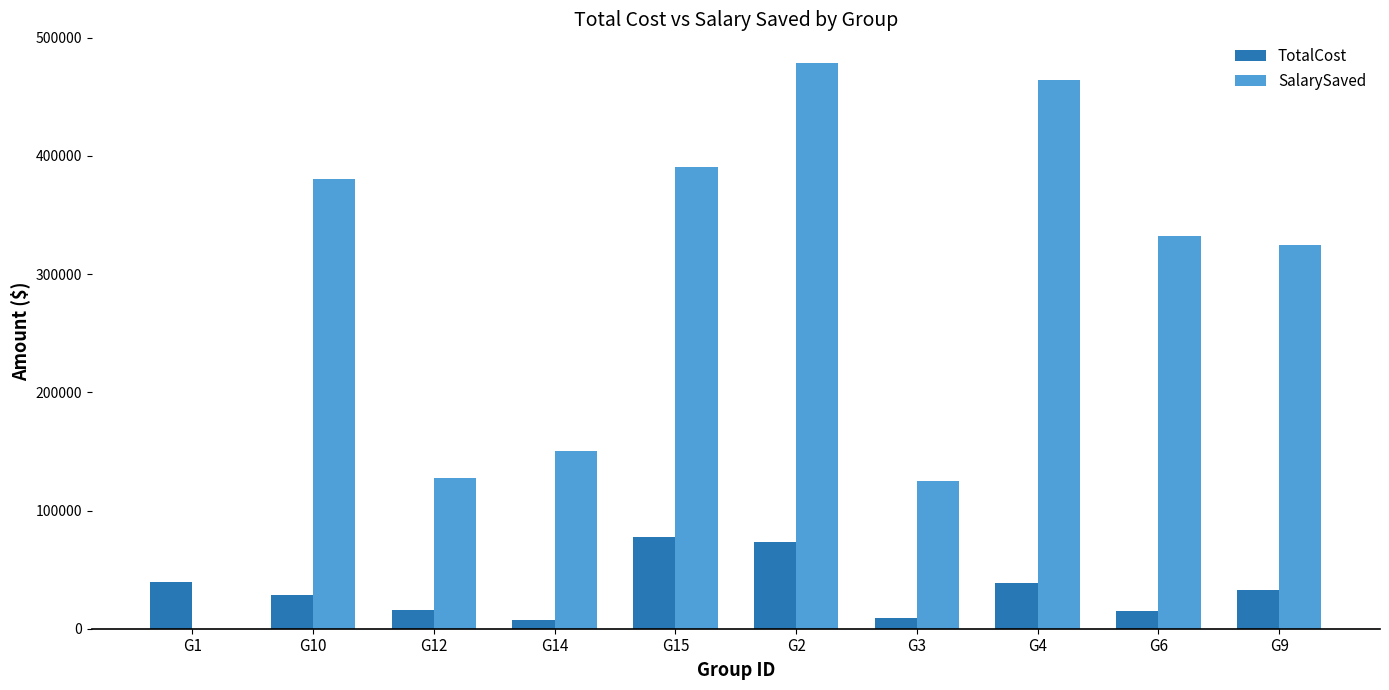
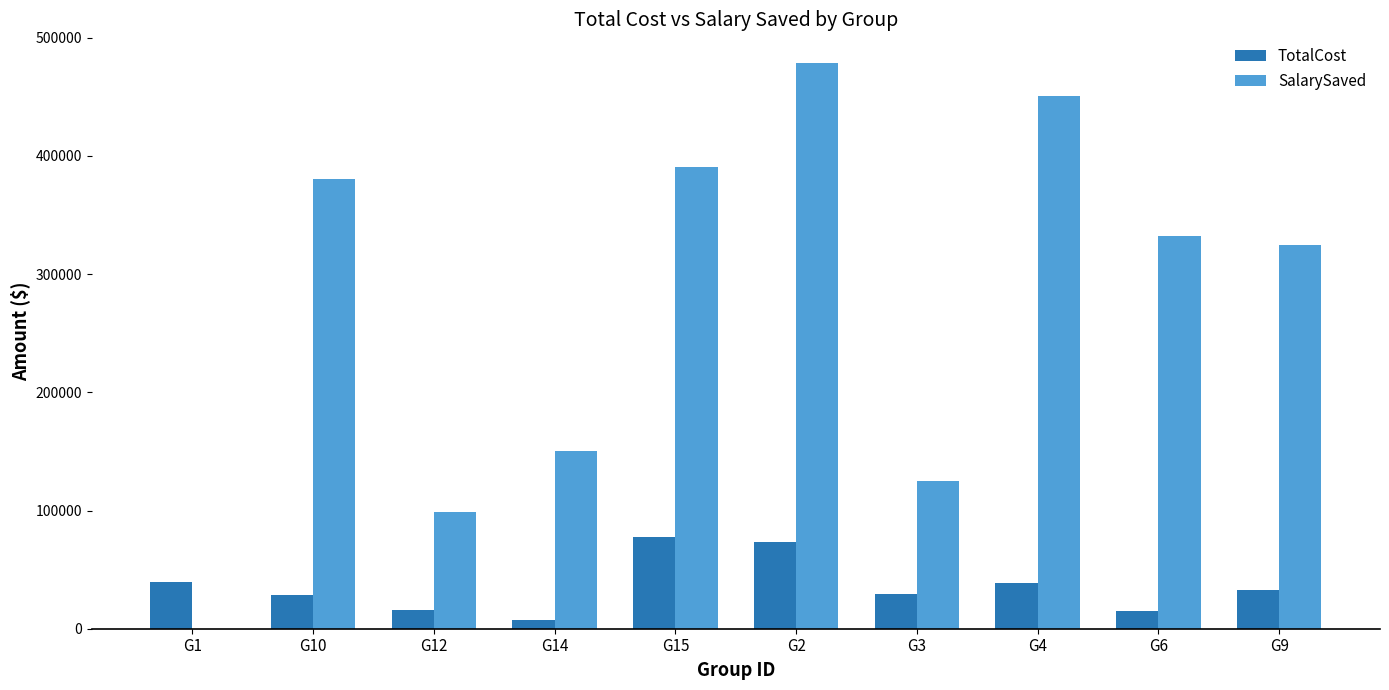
SalarySaved, G12: 128000 -> 98000
TotalCost, G3: 9000 -> 29000
SalarySaved, G4: 464000 -> 451000
